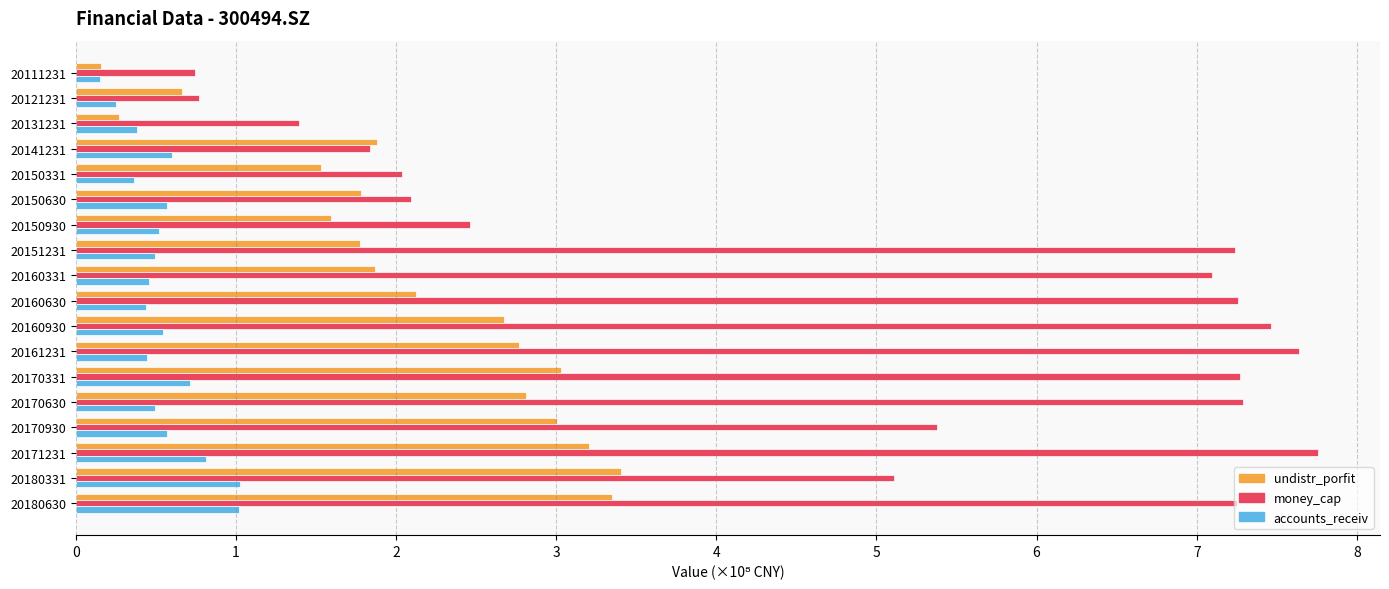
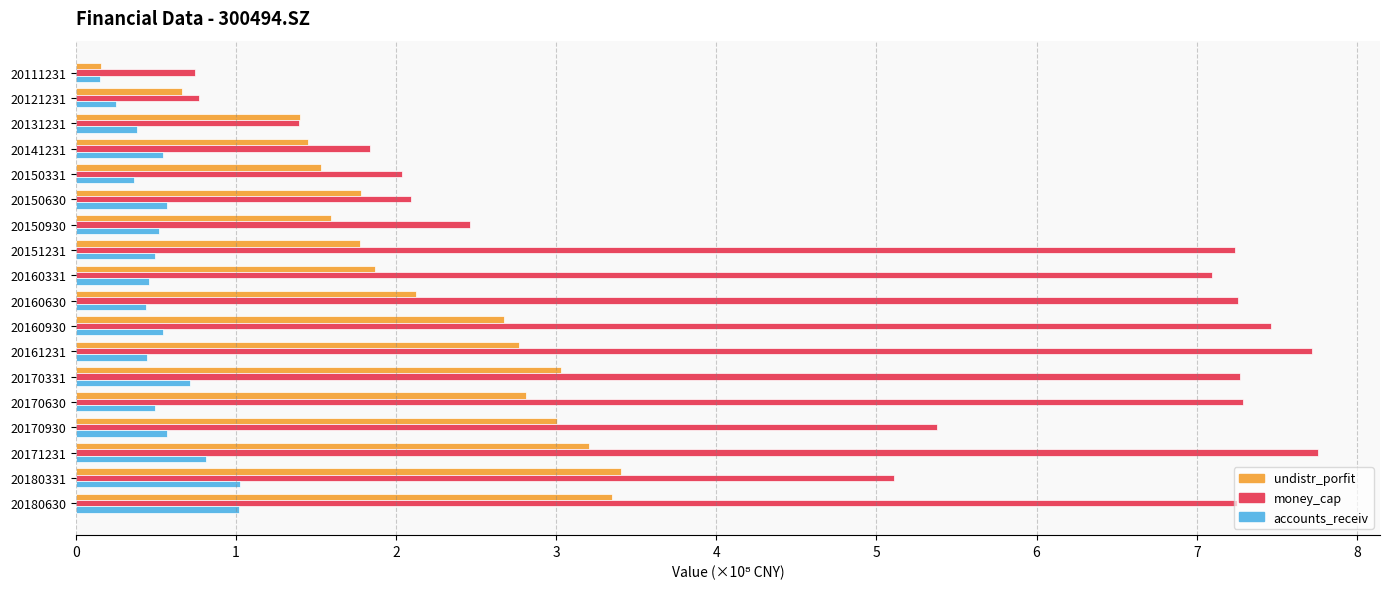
undistr_porfit, 20131231: 0.27 -> 1.40
undistr_porfit, 20141231: 1.88 -> 1.45
accounts_receiv, 20141231: 0.60 -> 0.55
money_cap, 20161231: 7.64 -> 7.72
